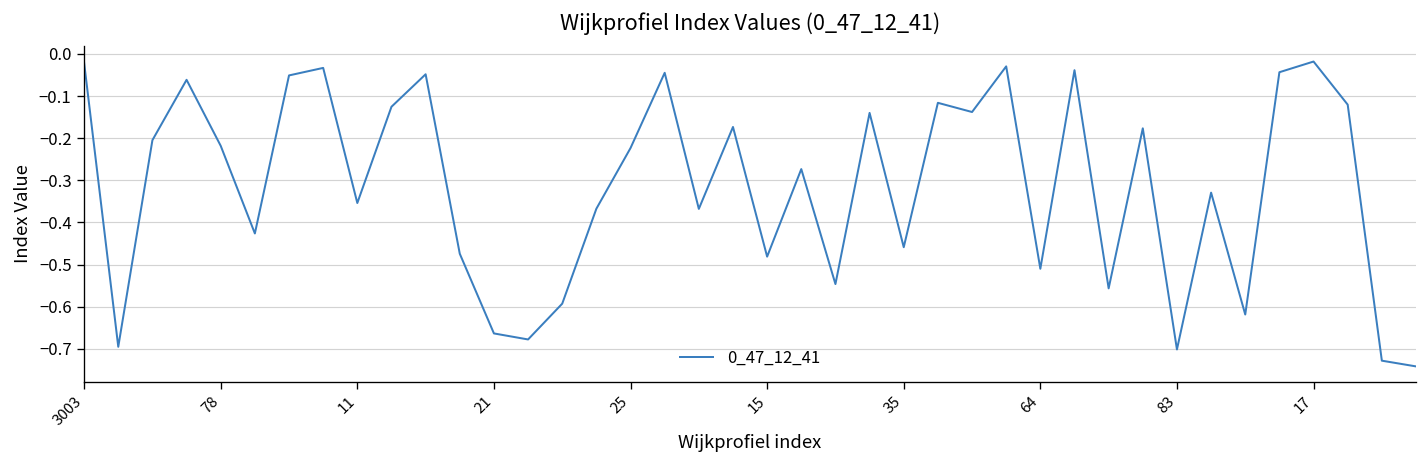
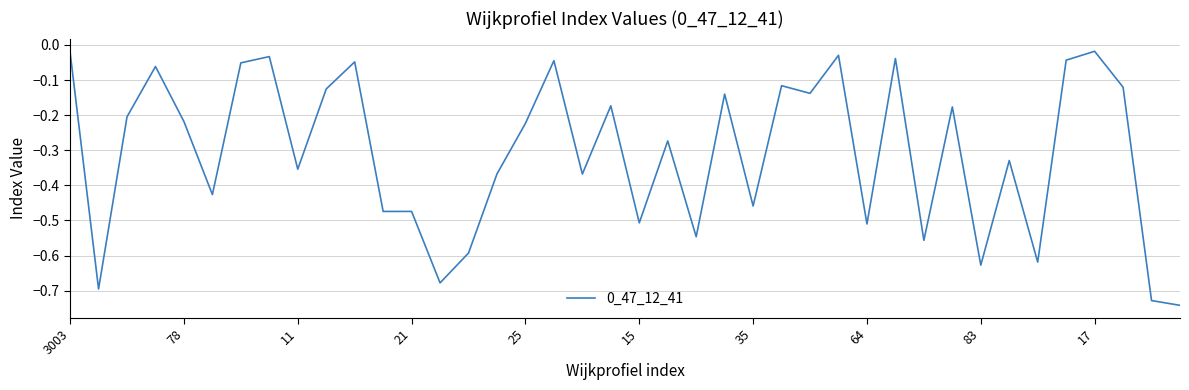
21: -0.66 -> -0.47
15: -0.48 -> -0.51
83: -0.70 -> -0.63
